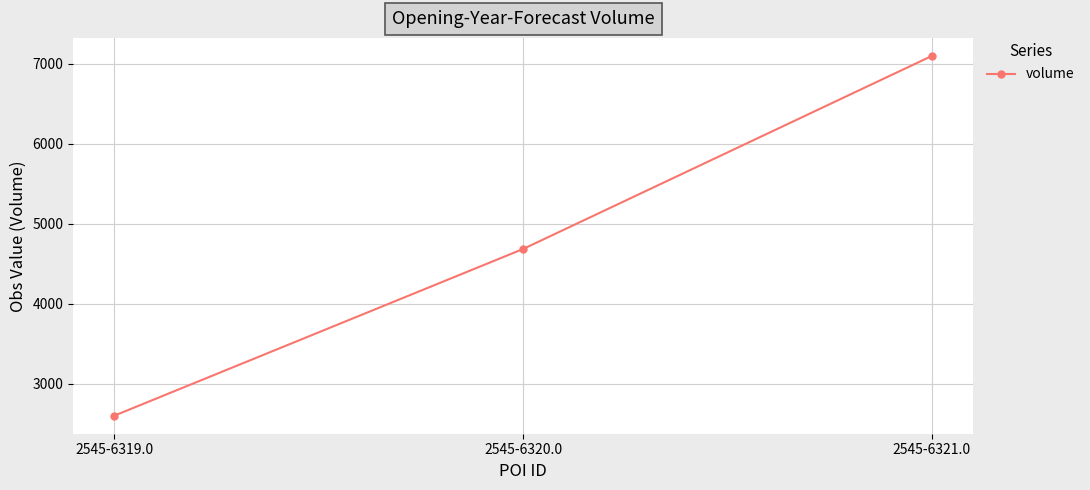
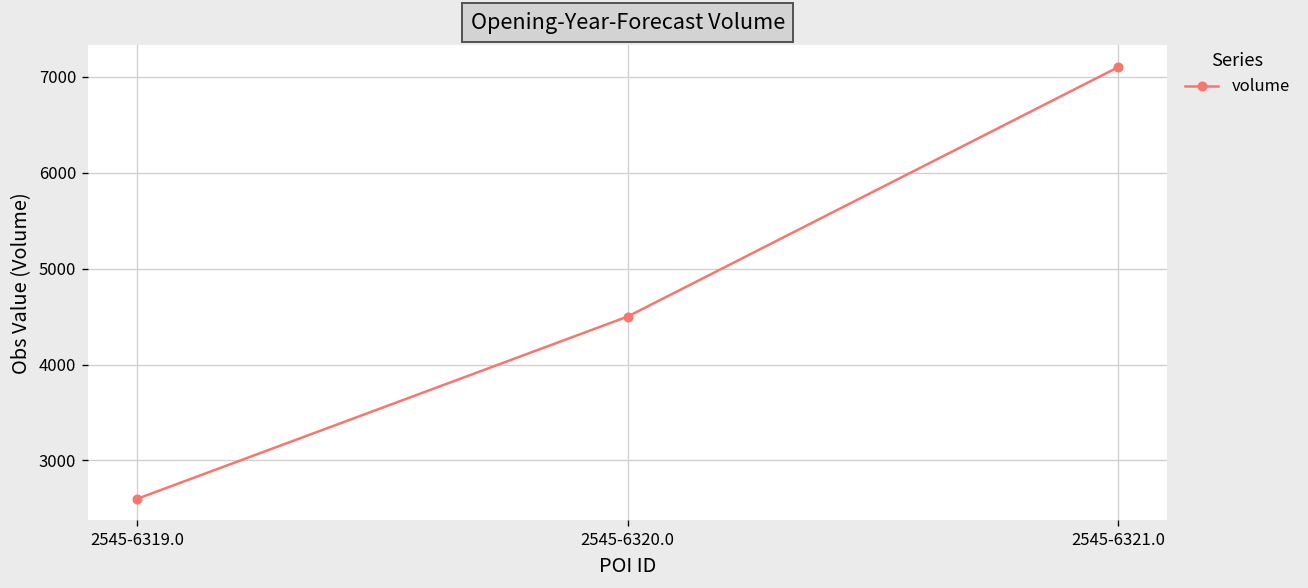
2545-6320.0: 4700 -> 4500
